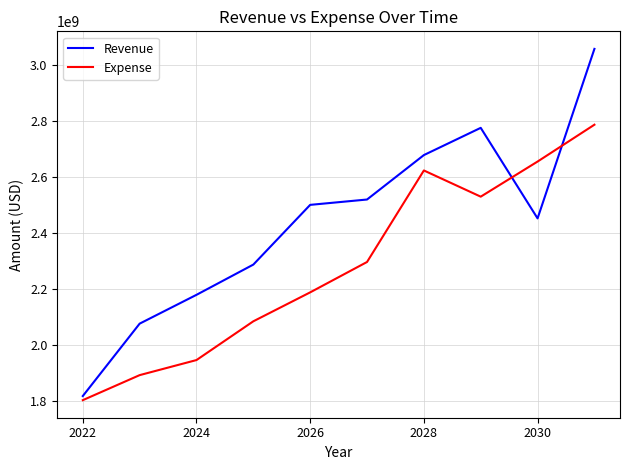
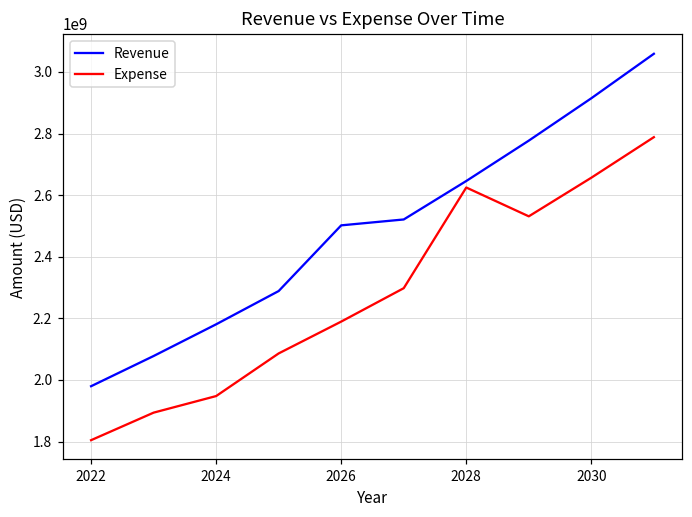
Revenue, 2022: 1820000000 -> 1980000000
Revenue, 2028: 2680000000 -> 2650000000
Revenue, 2030: 2450000000 -> 2910000000
